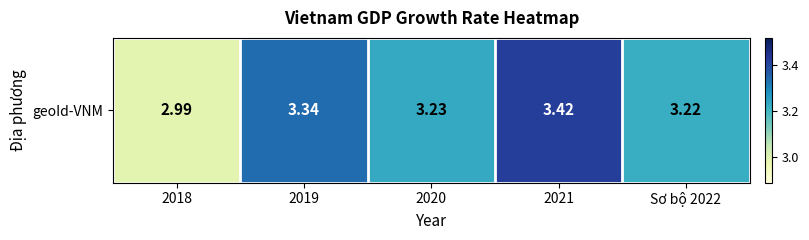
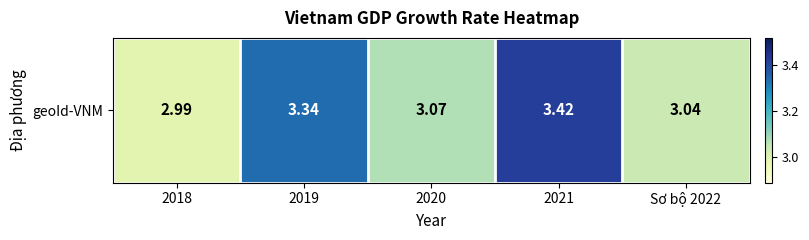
geoId-VNM, 2020: 3.23 -> 3.07
geoId-VNM, Sơ bộ 2022: 3.22 -> 3.04
